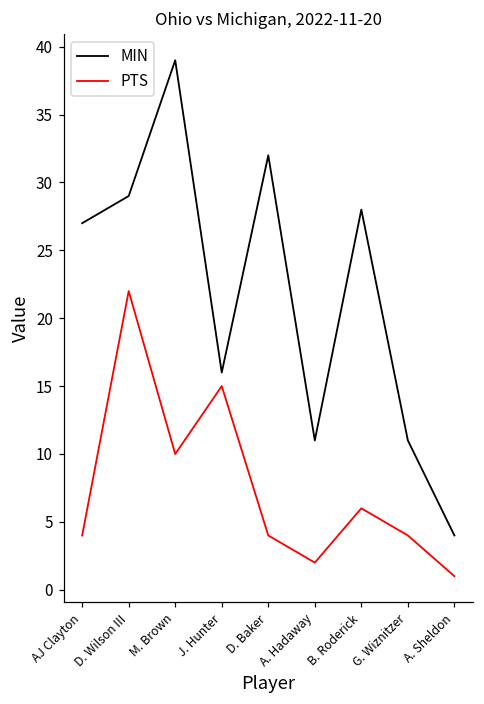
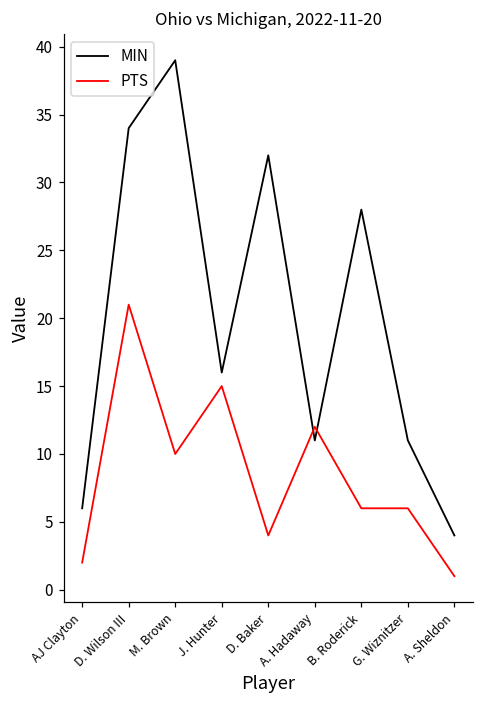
MIN, AJ Clayton: 27 -> 6
PTS, AJ Clayton: 4 -> 2
MIN, D. Wilson III: 29 -> 34
PTS, D. Wilson III: 22 -> 21
PTS, A. Hadaway: 2 -> 12
PTS, G. Wiznitzer: 4 -> 6
